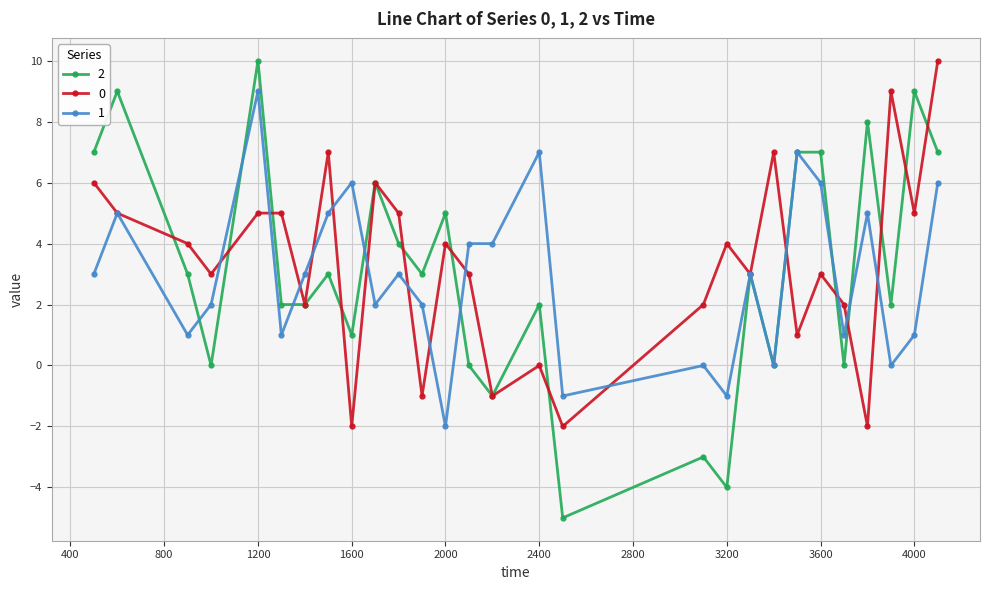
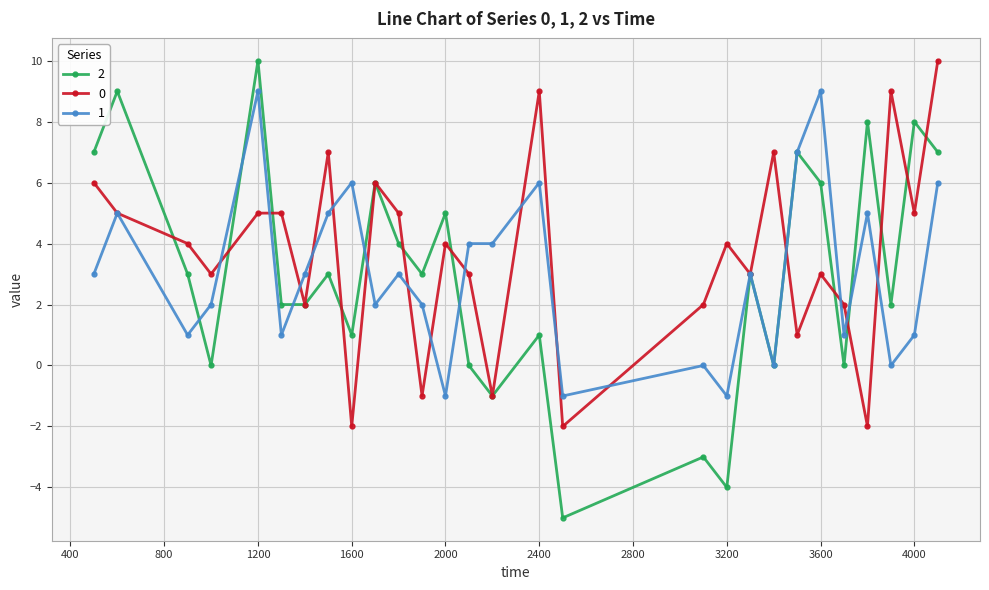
1, 2000: -2 -> -1
2, 2400: 2 -> 1
0, 2400: 0 -> 9
1, 2400: 7 -> 6
2, 3600: 7 -> 6
1, 3600: 6 -> 9
2, 4000: 9 -> 8
